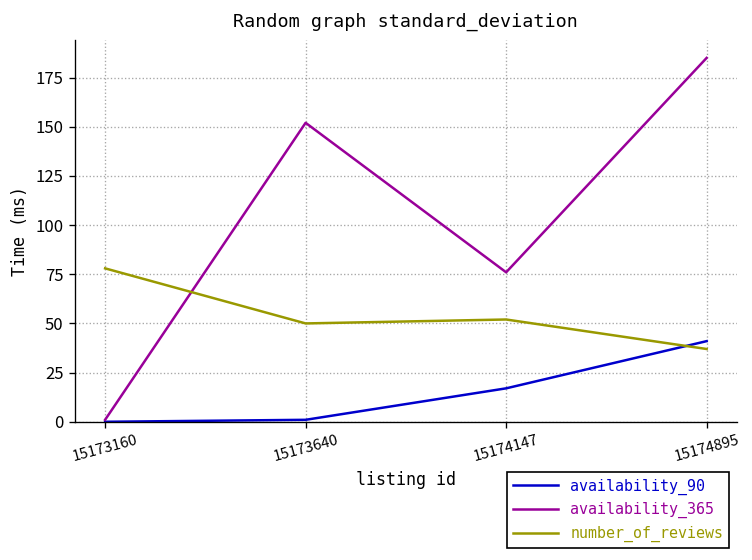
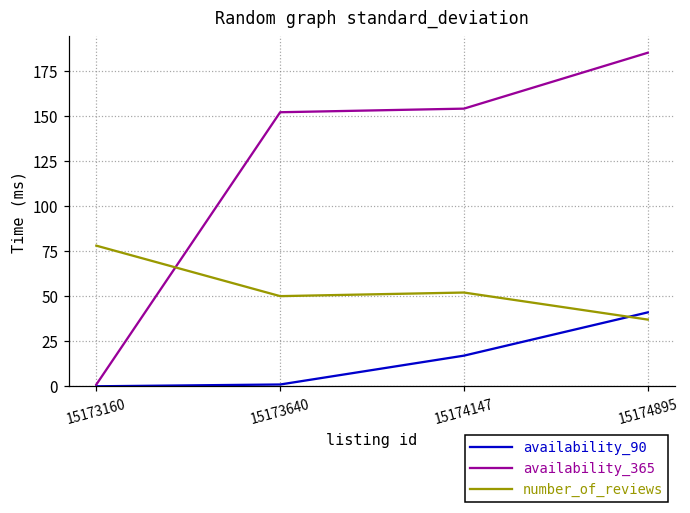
availability_365, 15174147: 76 -> 154
